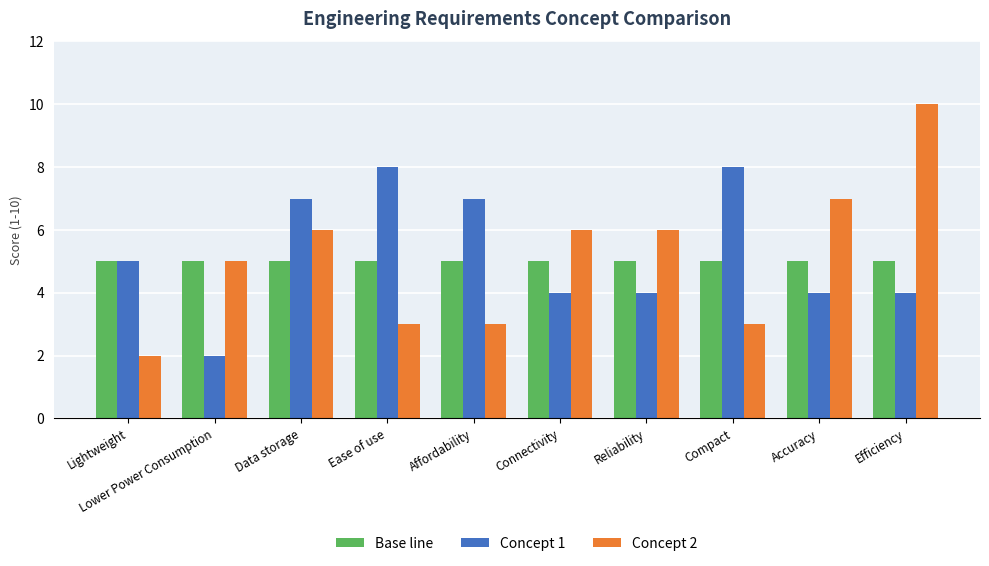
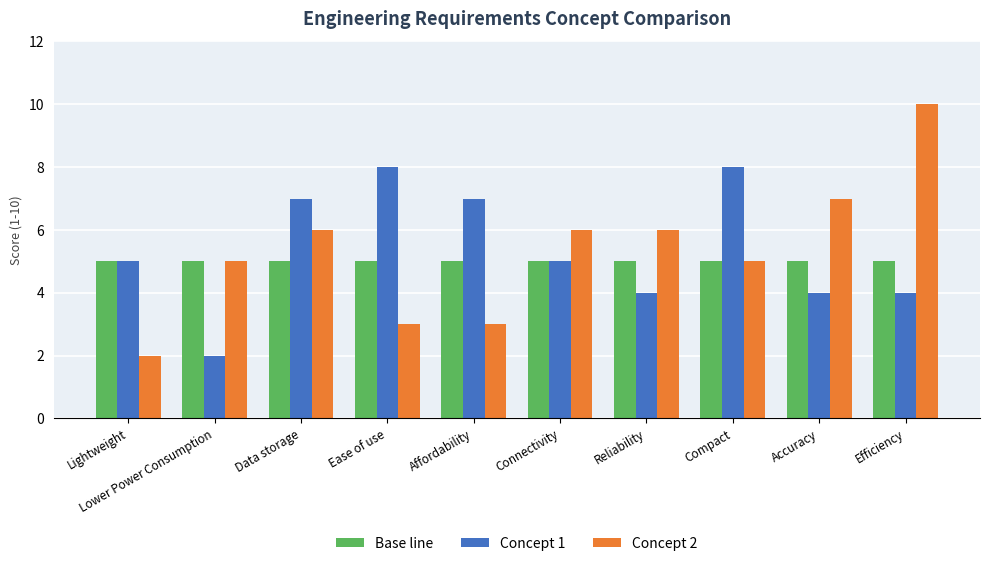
Concept 1, Connectivity: 4 -> 5
Concept 2, Compact: 3 -> 5
